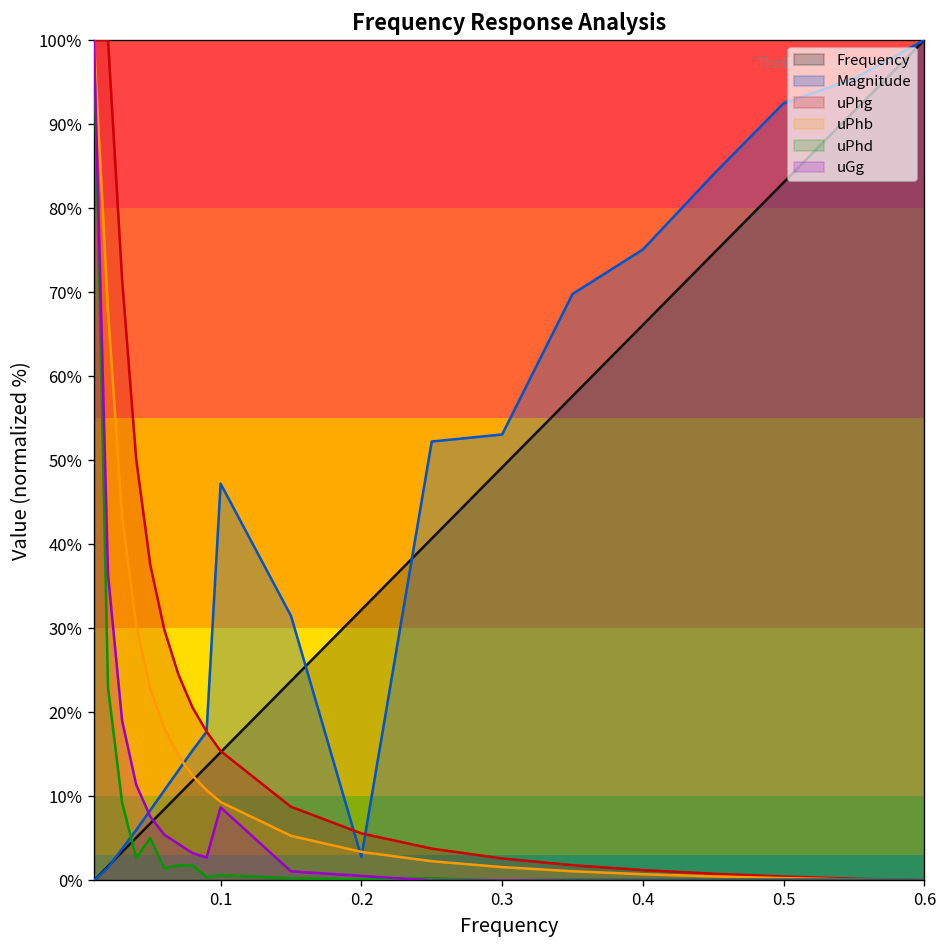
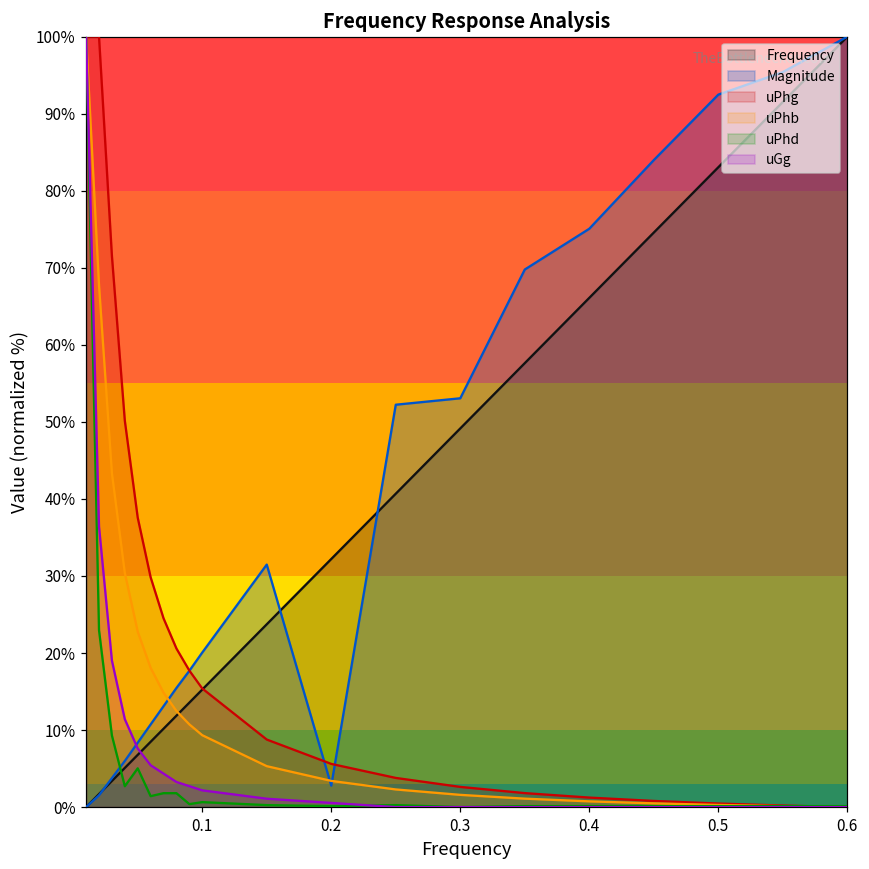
Magnitude, 0.1: 47% -> 20%
uGg, 0.1: 9% -> 2%
